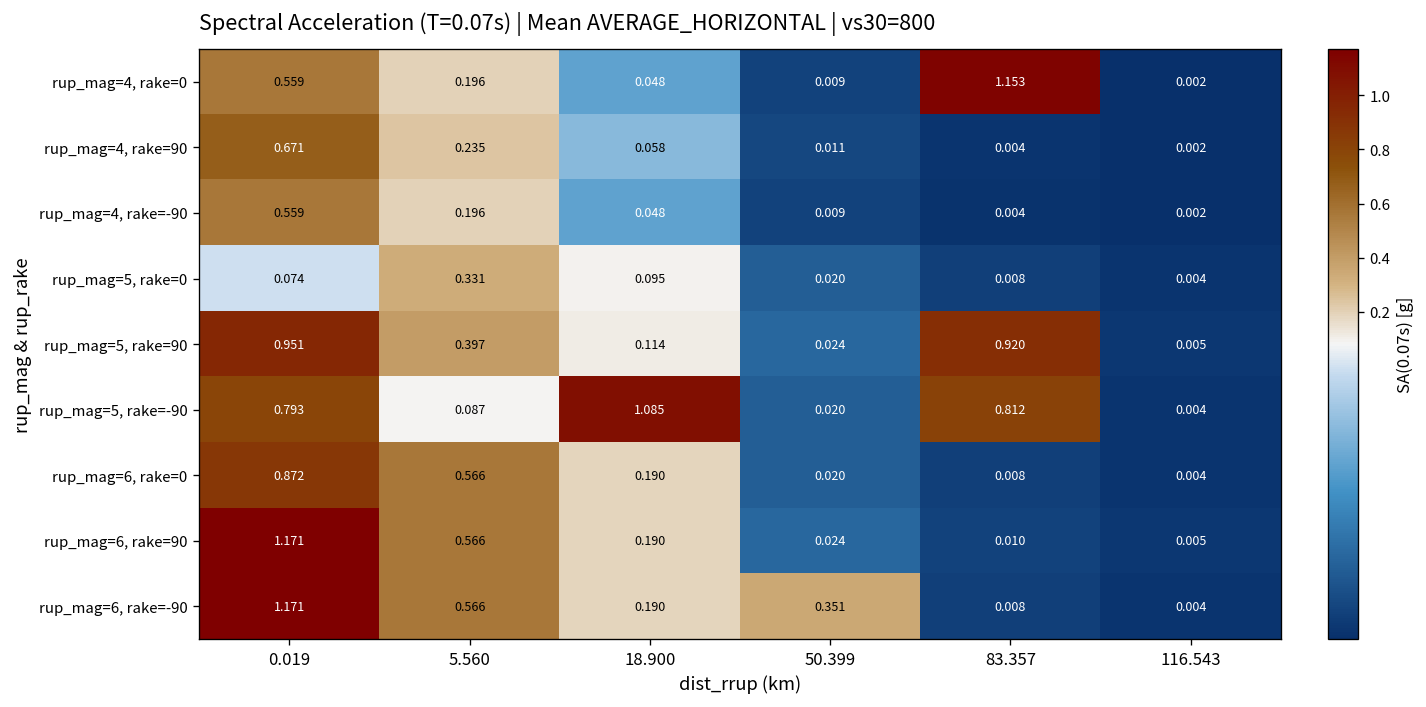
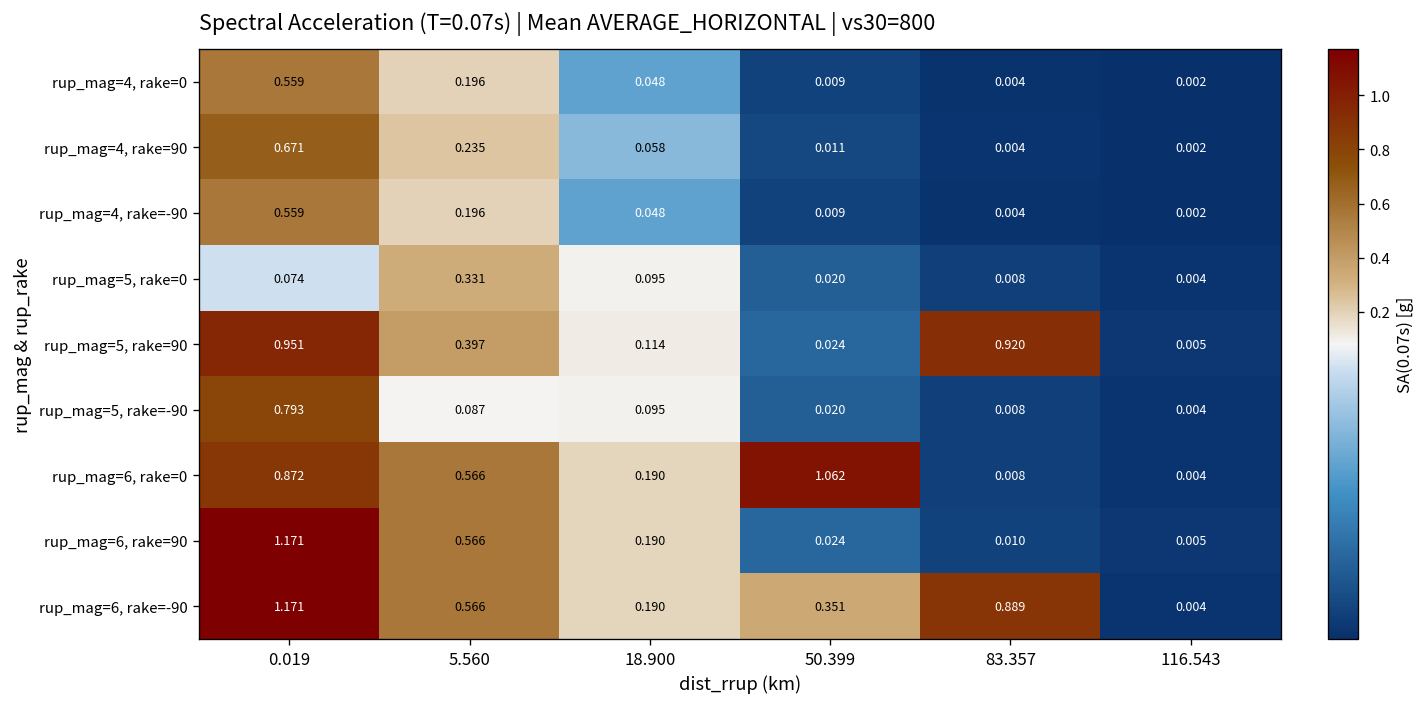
rup_mag=4, rake=0, 83.357: 1.153 -> 0.004
rup_mag=5, rake=-90, 18.900: 1.085 -> 0.095
rup_mag=5, rake=-90, 83.357: 0.812 -> 0.008
rup_mag=6, rake=0, 50.399: 0.020 -> 1.062
rup_mag=6, rake=-90, 83.357: 0.008 -> 0.889
